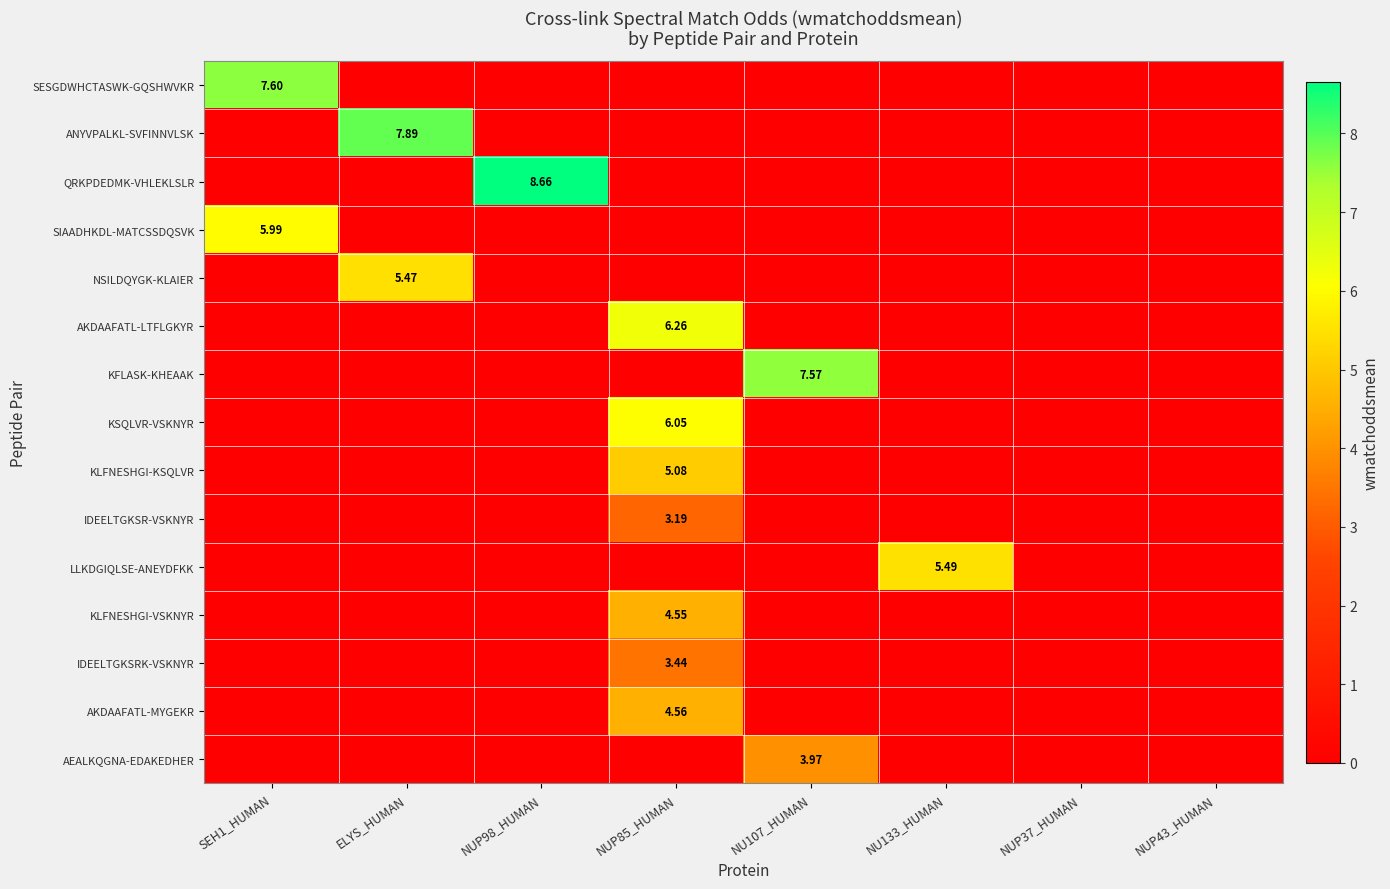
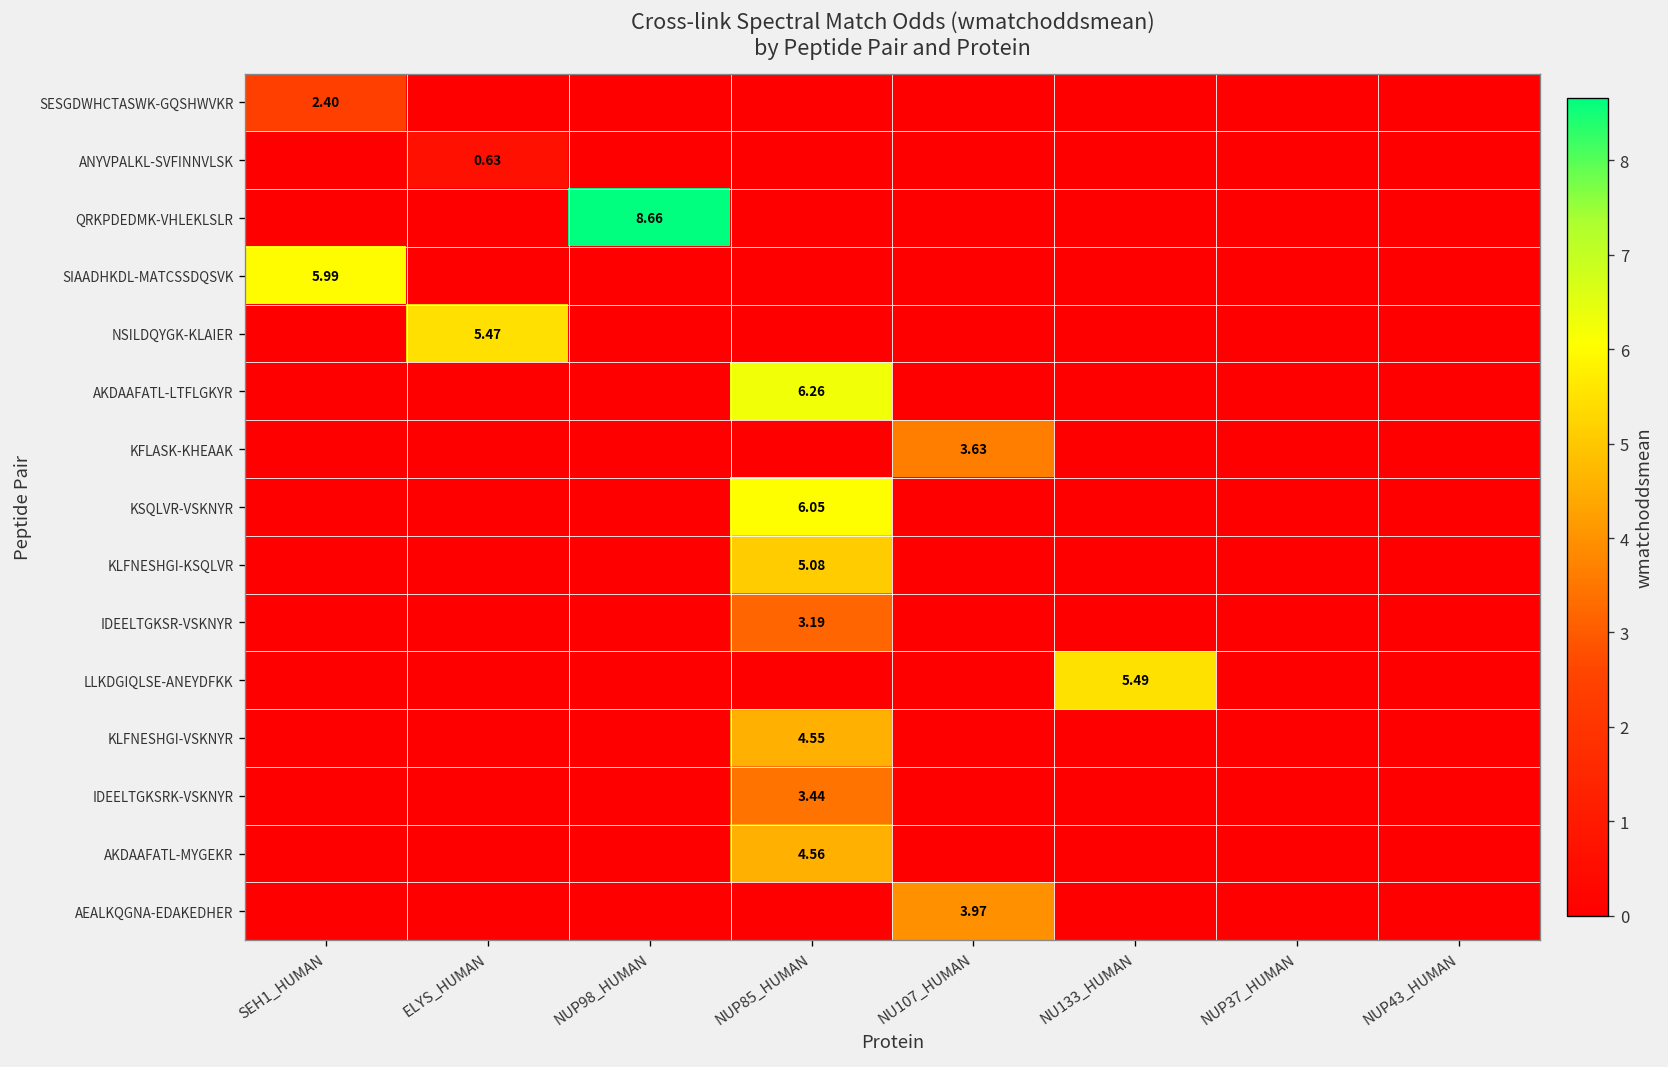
SESGDWHCTASWK-GQSHWVKR, SEH1_HUMAN: 7.60 -> 2.40
ANYVPALKL-SVFINNVLSK, ELYS_HUMAN: 7.89 -> 0.63
KFLASK-KHEAAK, NU107_HUMAN: 7.57 -> 3.63
